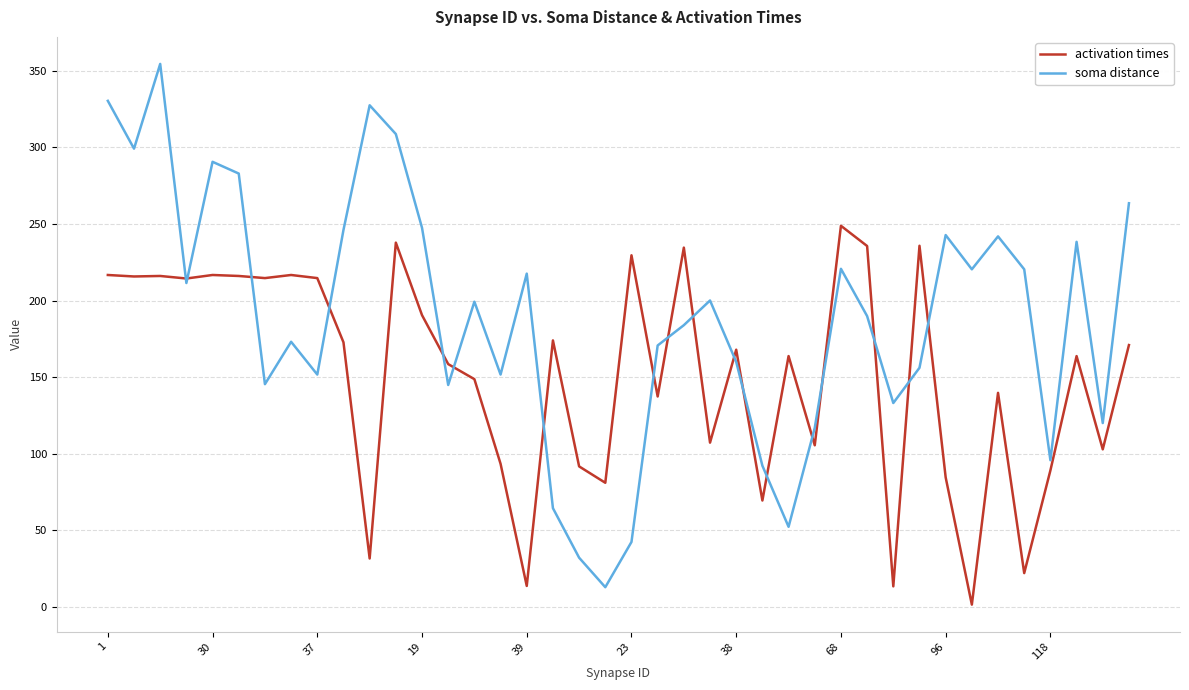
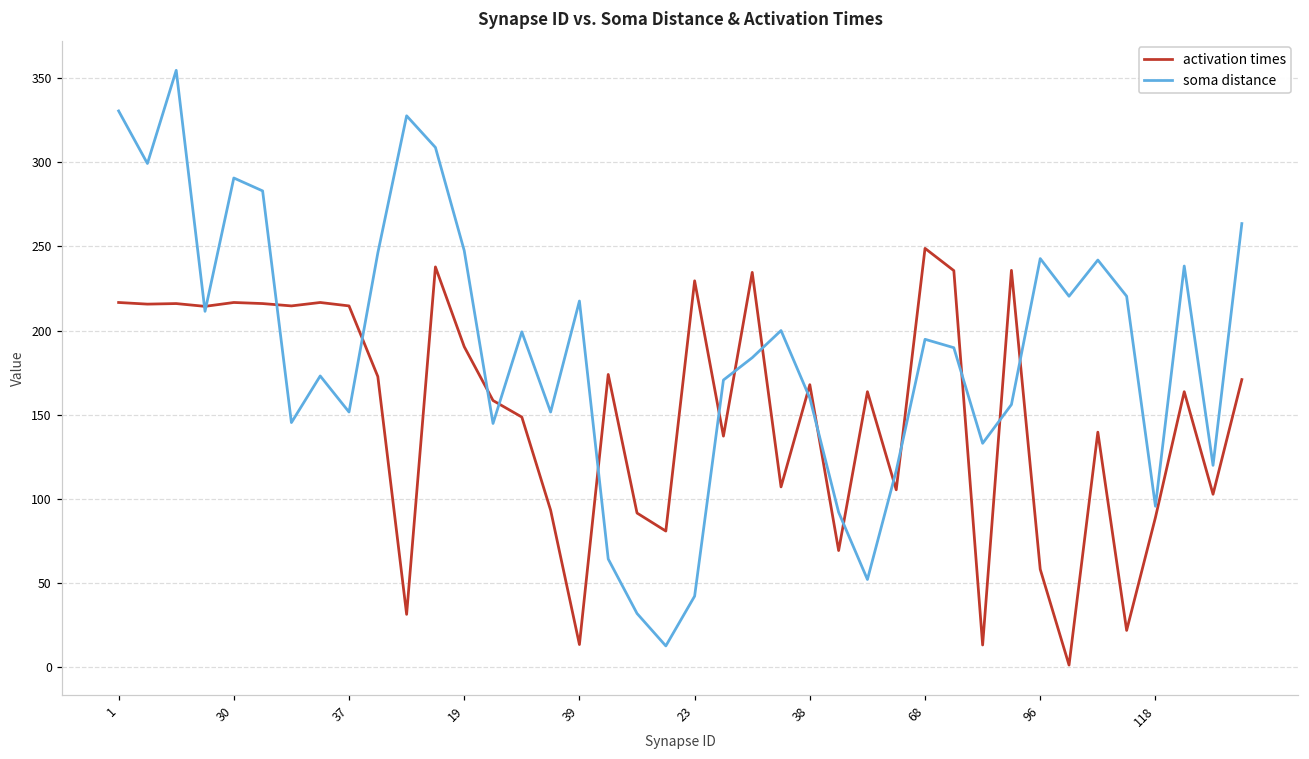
soma distance, 68: 221 -> 195
activation times, 96: 85 -> 58
